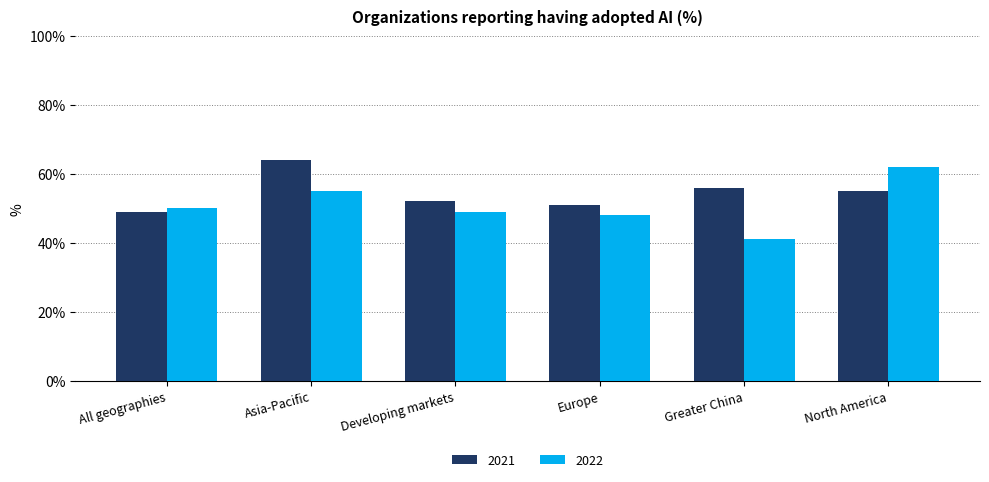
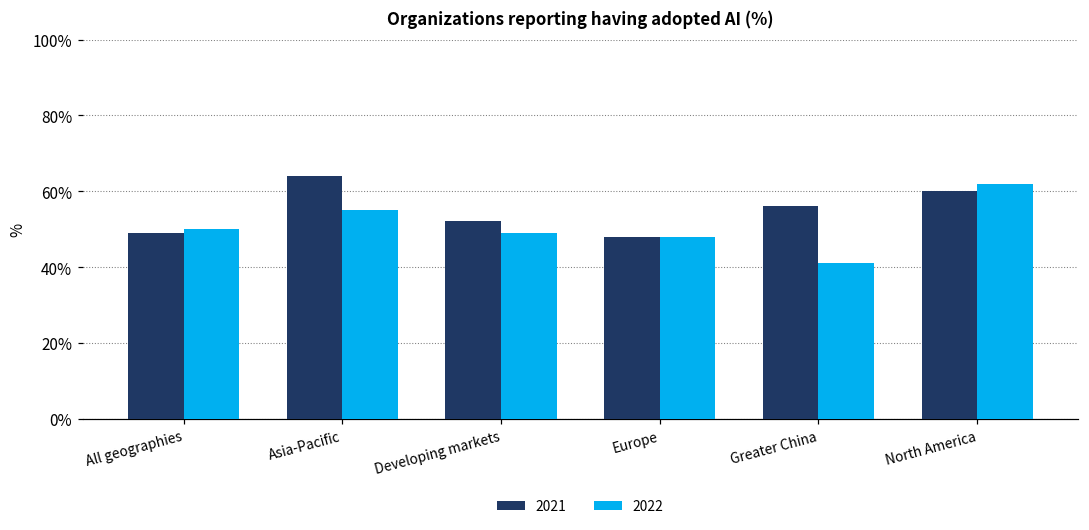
2021, Europe: 51% -> 48%
2021, North America: 55% -> 60%
